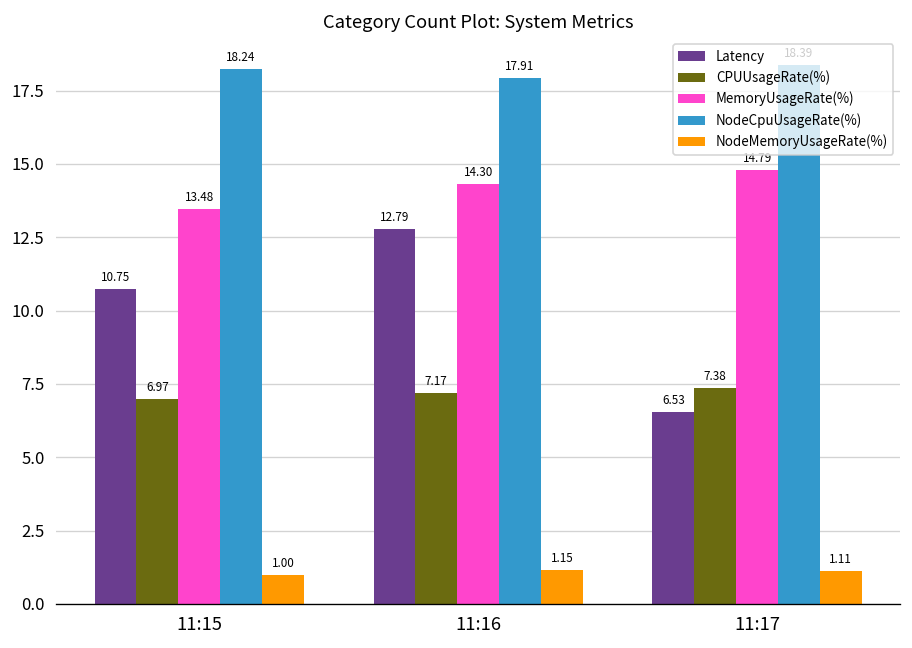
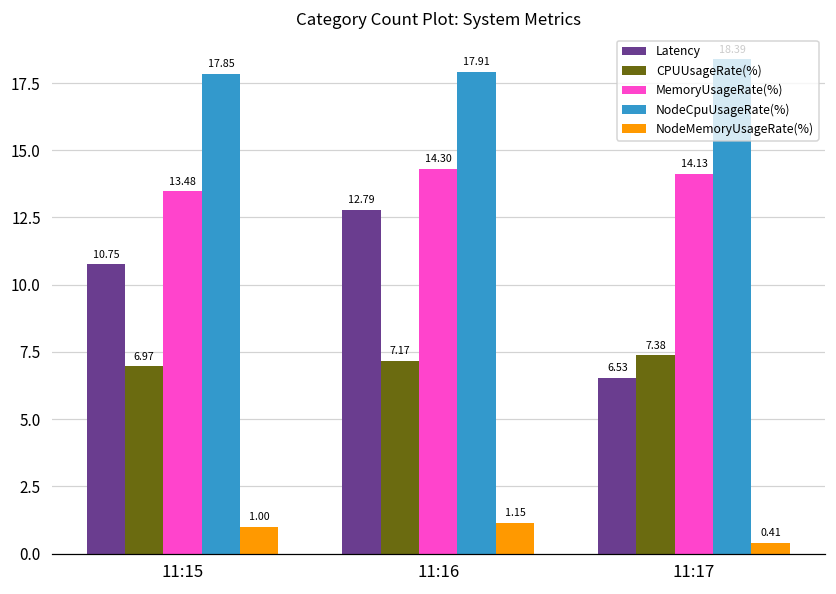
NodeCpuUsageRate(%), 11:15: 18.24 -> 17.85
MemoryUsageRate(%), 11:17: 14.79 -> 14.13
NodeMemoryUsageRate(%), 11:17: 1.11 -> 0.41
